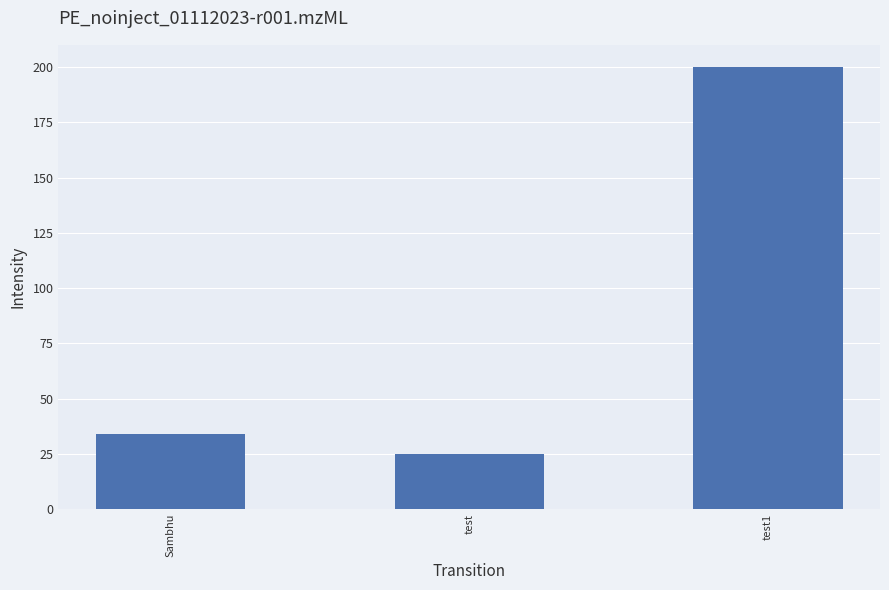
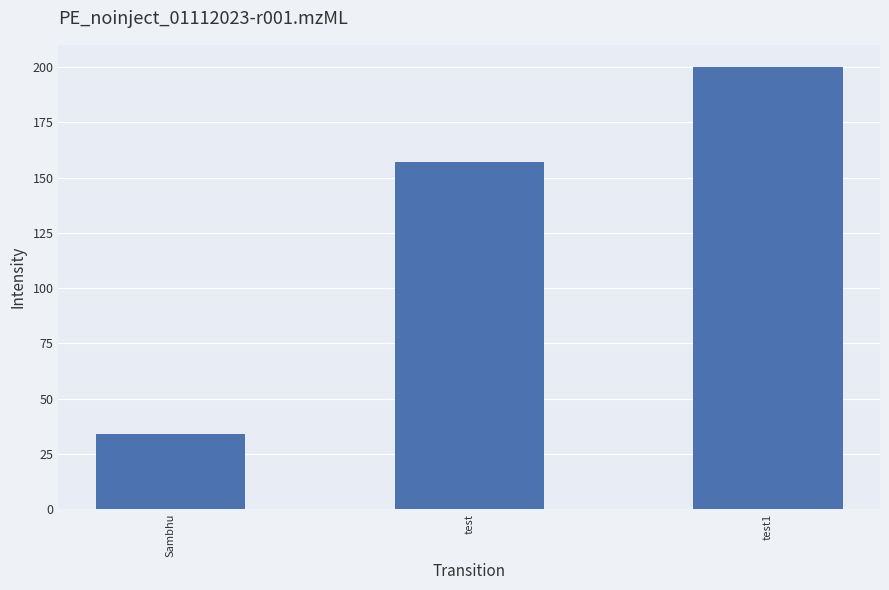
test: 25 -> 157
